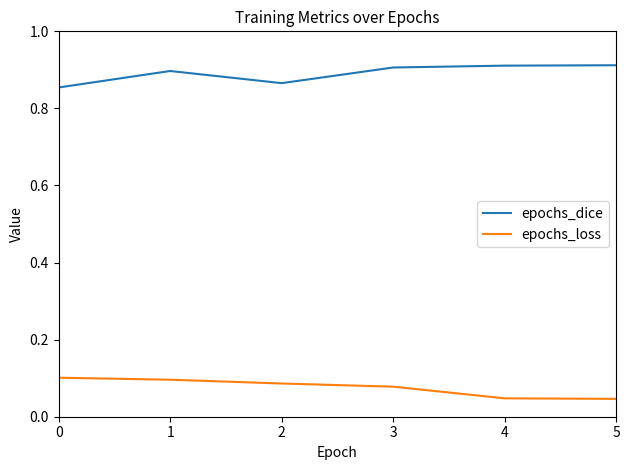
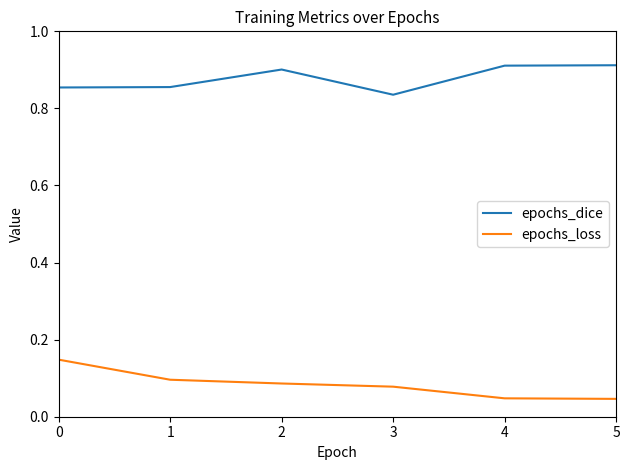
epochs_loss, 0: 0.10 -> 0.15
epochs_dice, 1: 0.90 -> 0.86
epochs_dice, 2: 0.87 -> 0.90
epochs_dice, 3: 0.91 -> 0.84
